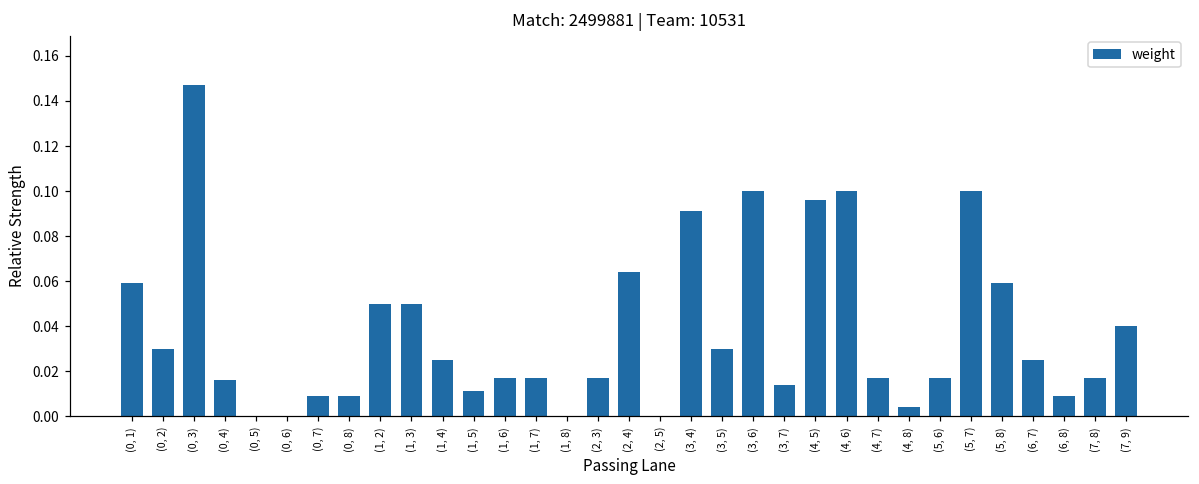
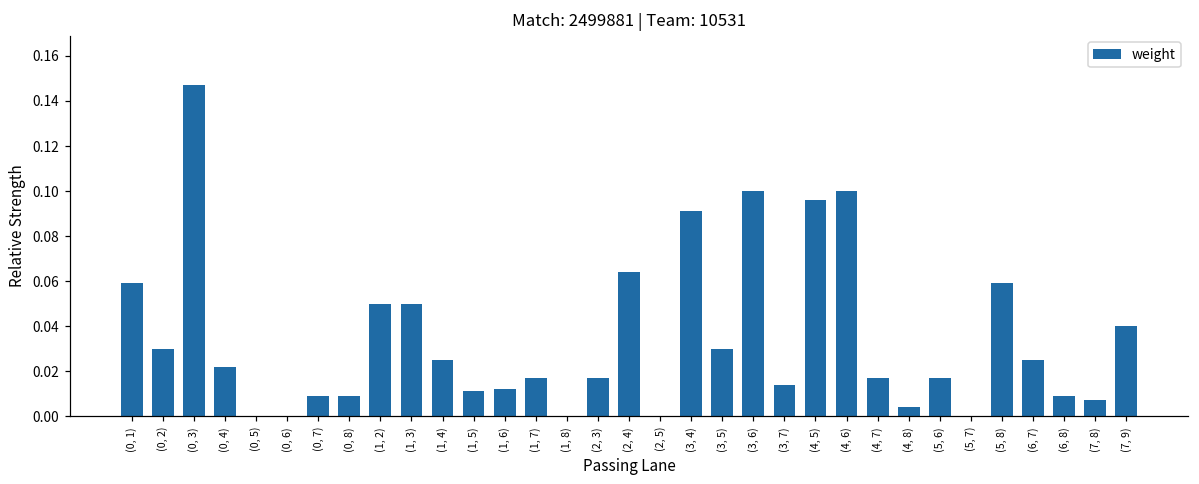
(0, 4): 0.016 -> 0.022
(1, 6): 0.017 -> 0.012
(5, 7): 0.1 -> 0.0
(7, 8): 0.017 -> 0.007
